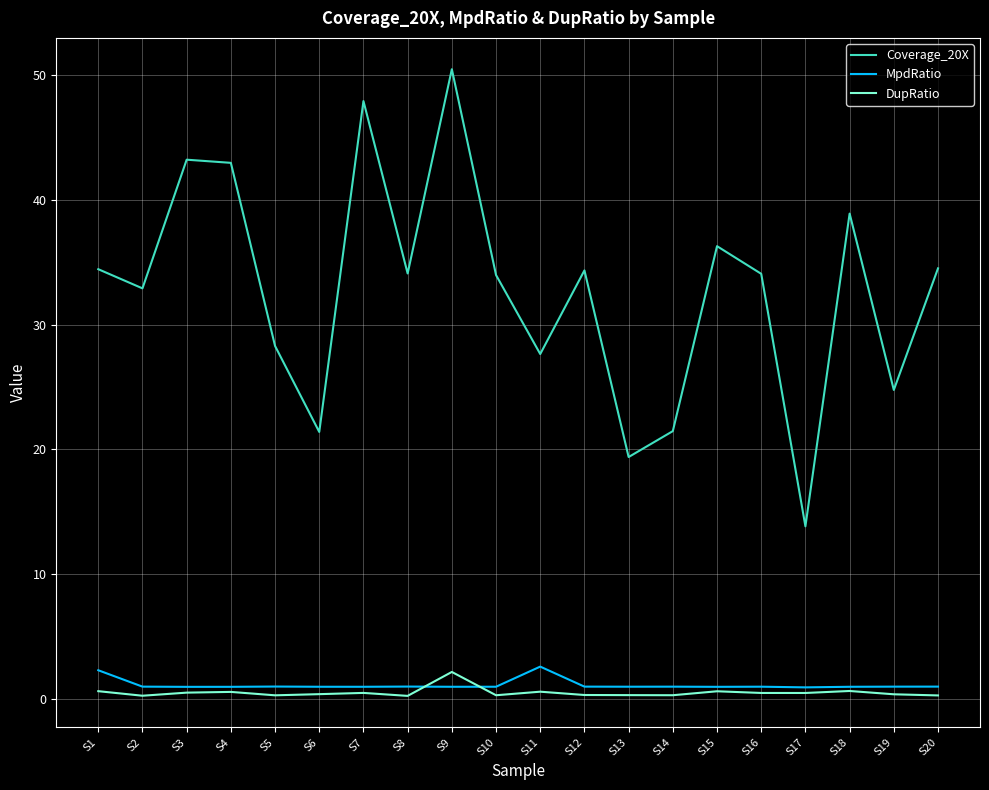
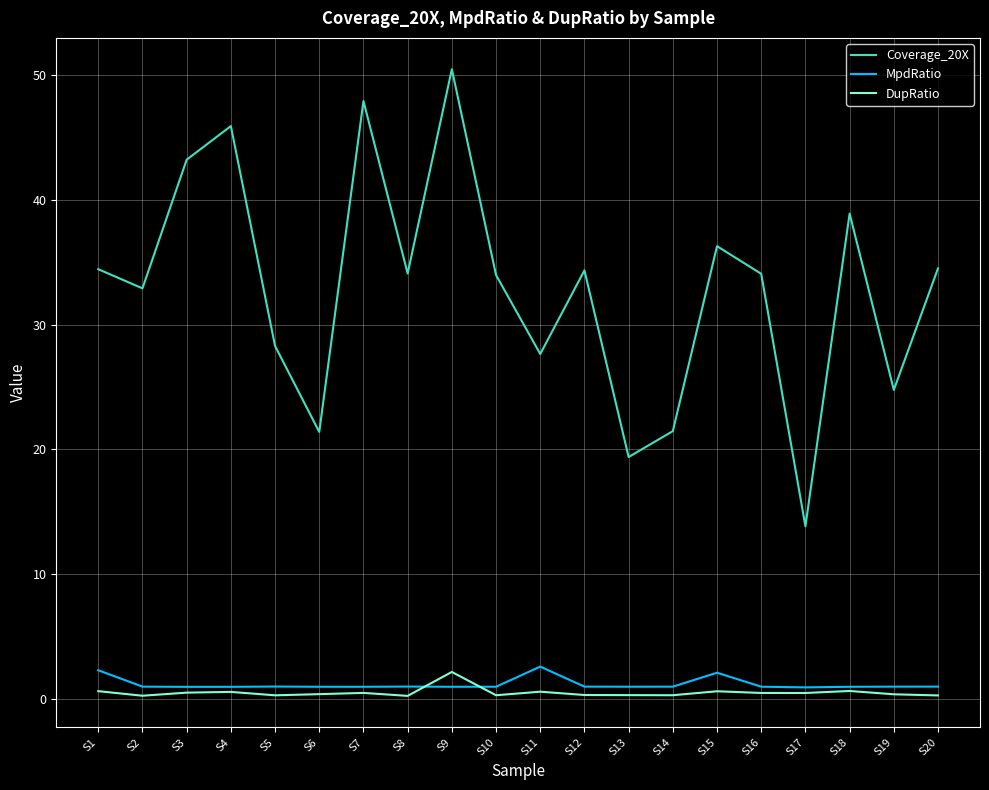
Coverage_20X, S4: 43.0 -> 45.9
MpdRatio, S15: 1.0 -> 2.1
